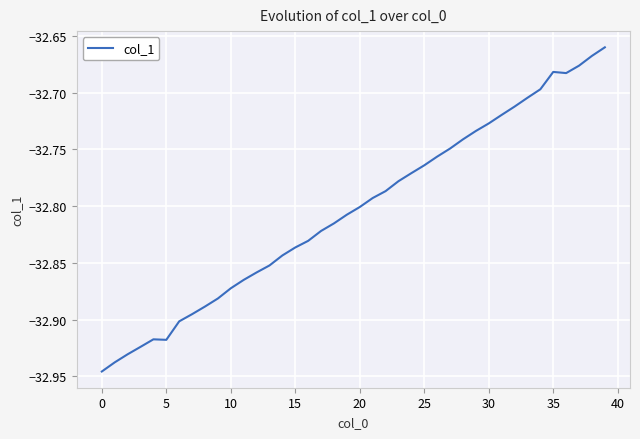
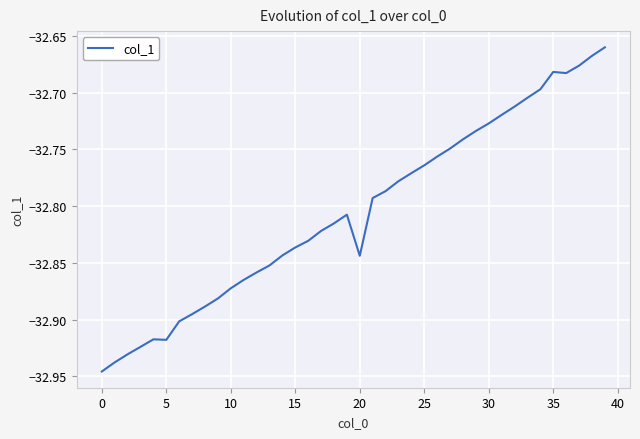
20: -32.801 -> -32.844
